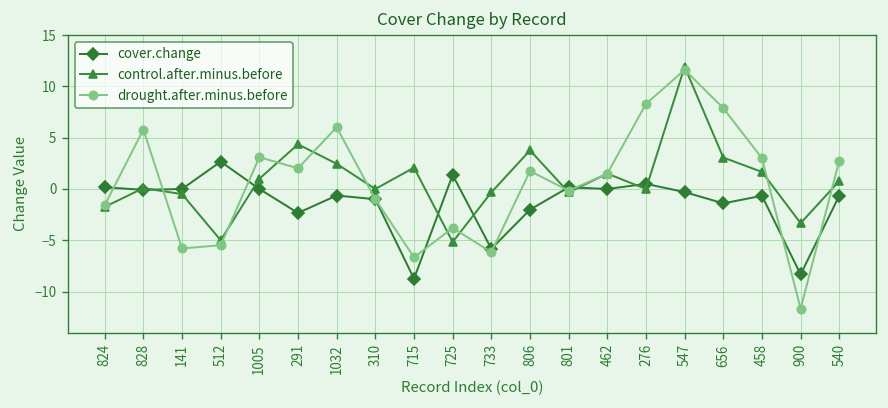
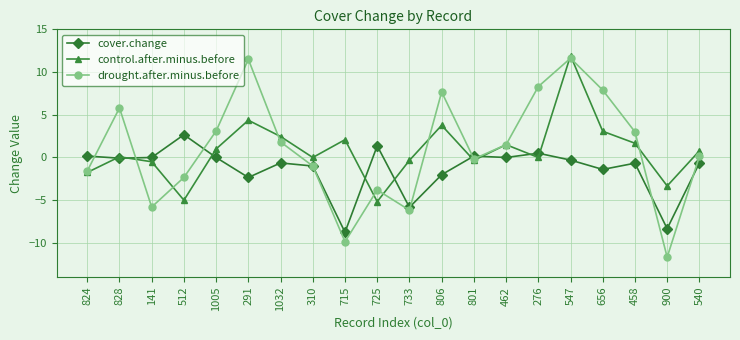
drought.after.minus.before, 512: -5 -> -2
drought.after.minus.before, 291: 2 -> 11
drought.after.minus.before, 1032: 6 -> 2
drought.after.minus.before, 715: -7 -> -10
drought.after.minus.before, 806: 2 -> 8
drought.after.minus.before, 540: 3 -> 0
